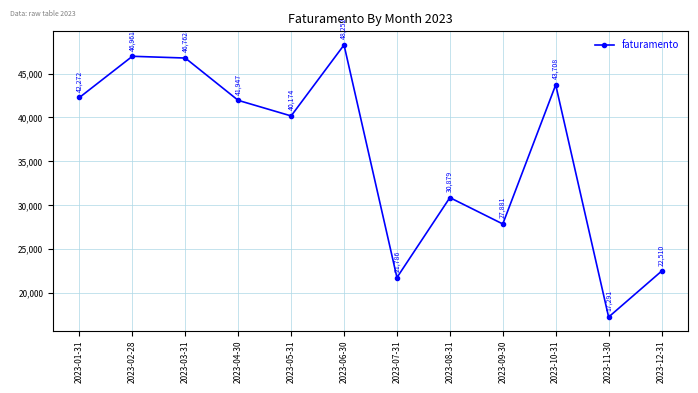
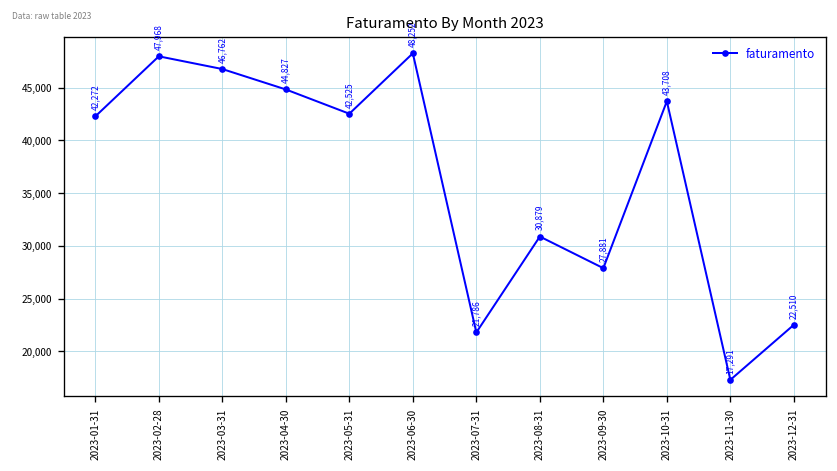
2023-02-28: 46,961 -> 47,968
2023-04-30: 41,947 -> 44,827
2023-05-31: 40,174 -> 42,525
